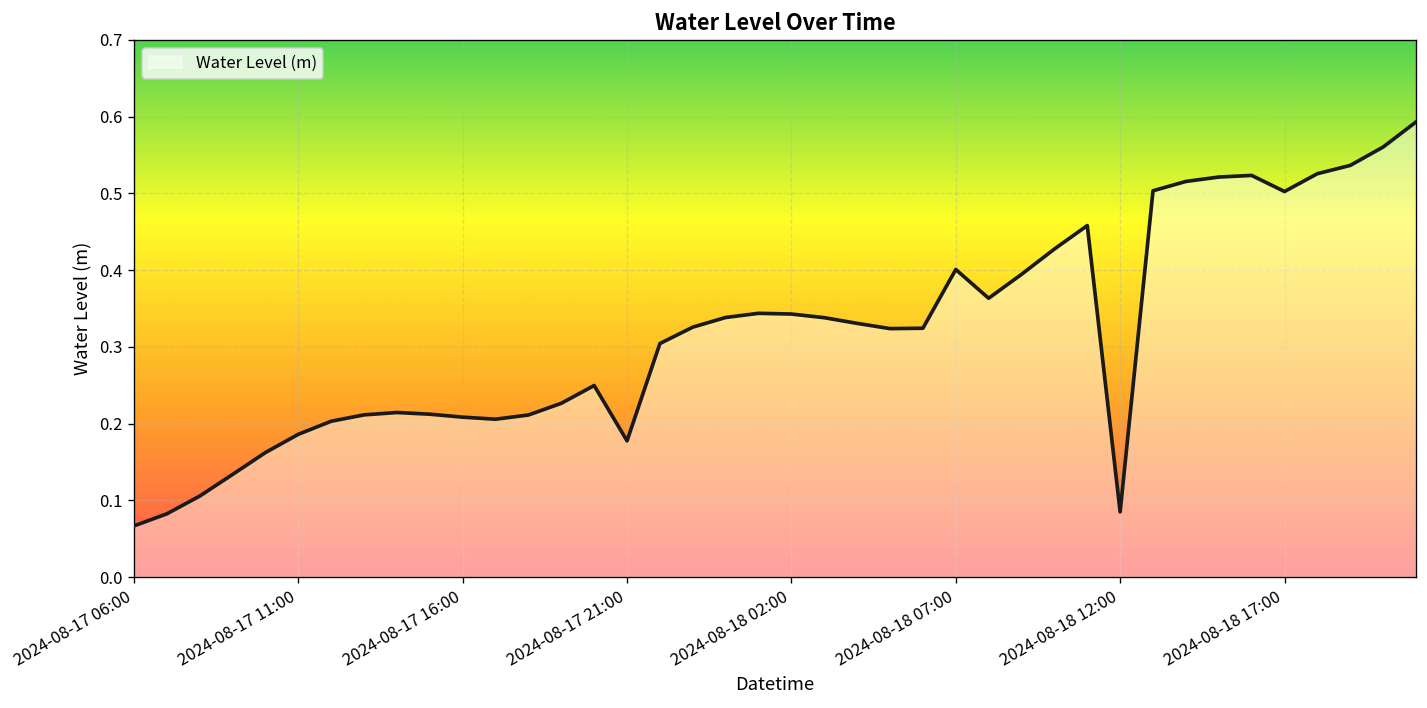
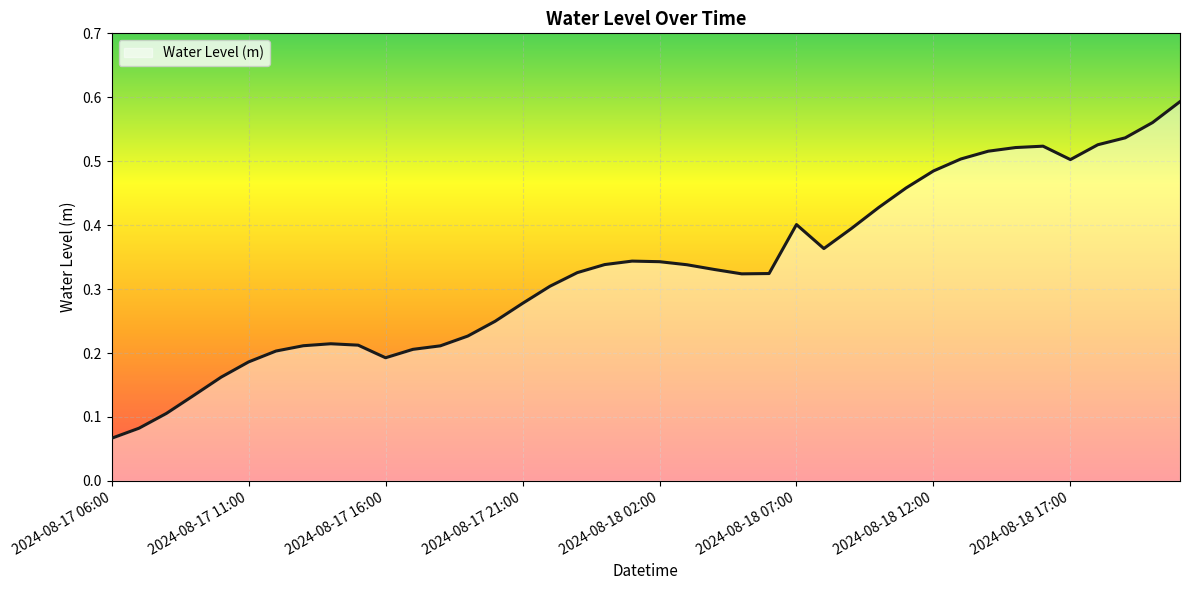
2024-08-17 16:00: 0.21 -> 0.19
2024-08-17 21:00: 0.18 -> 0.28
2024-08-18 12:00: 0.09 -> 0.48
